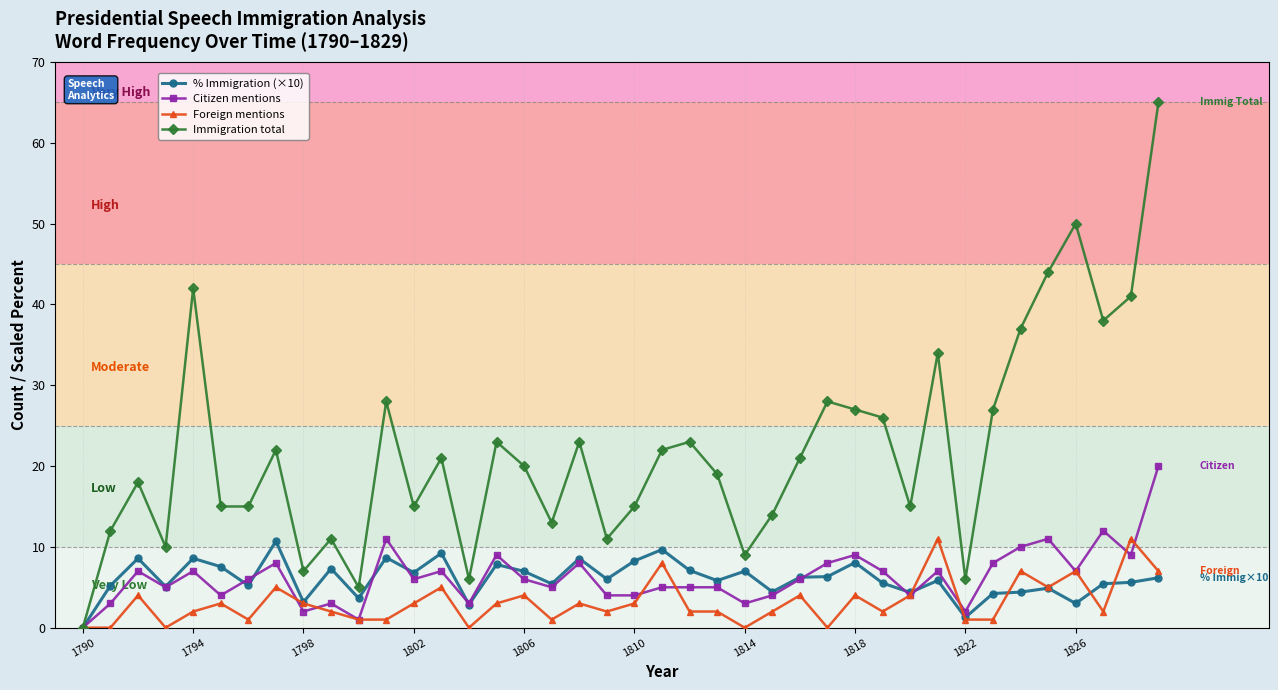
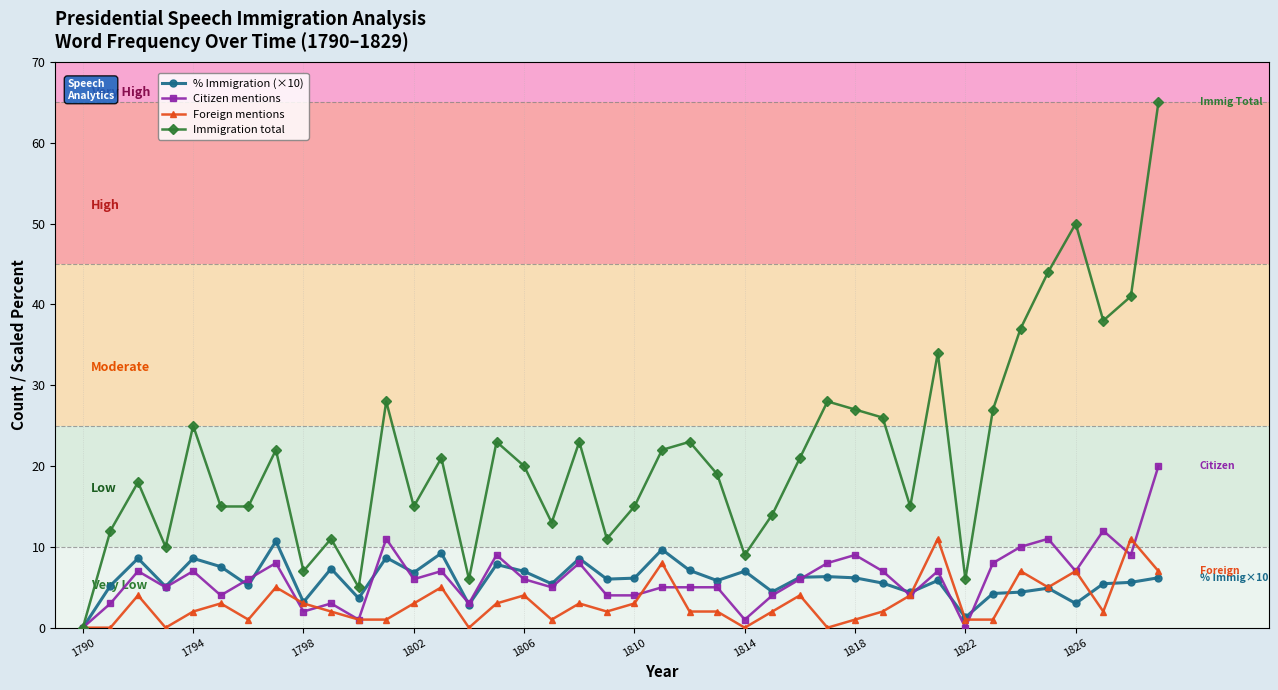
Immigration total, 1794: 42 -> 25
% Immigration (×10), 1810: 8 -> 6
Citizen mentions, 1814: 3 -> 1
% Immigration (×10), 1818: 8 -> 6
Foreign mentions, 1818: 4 -> 1
Citizen mentions, 1822: 2 -> 0
